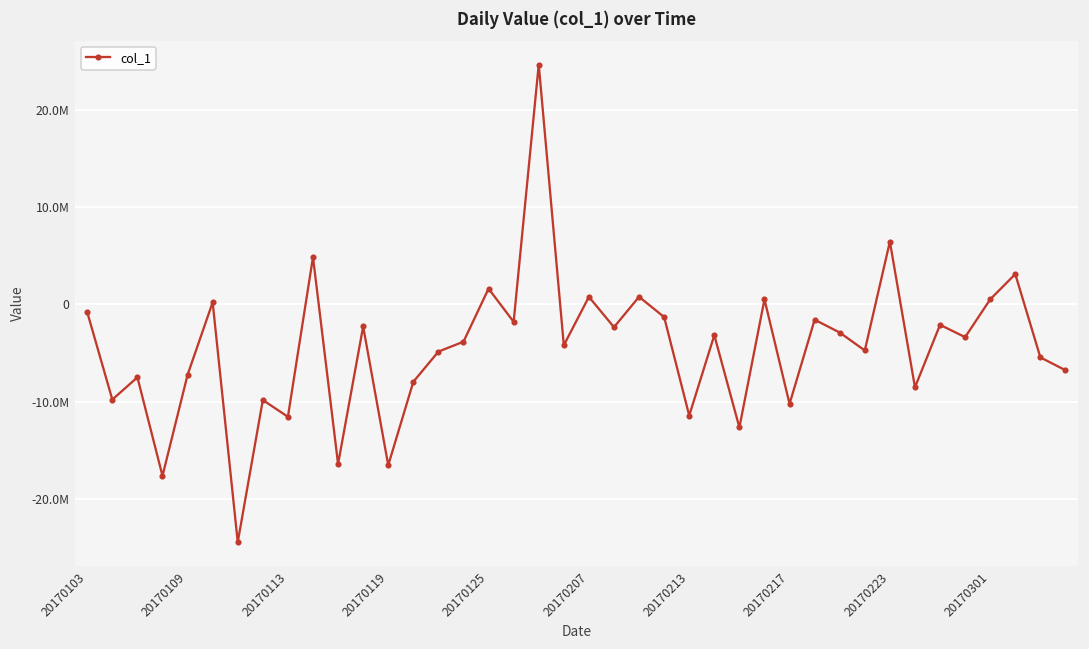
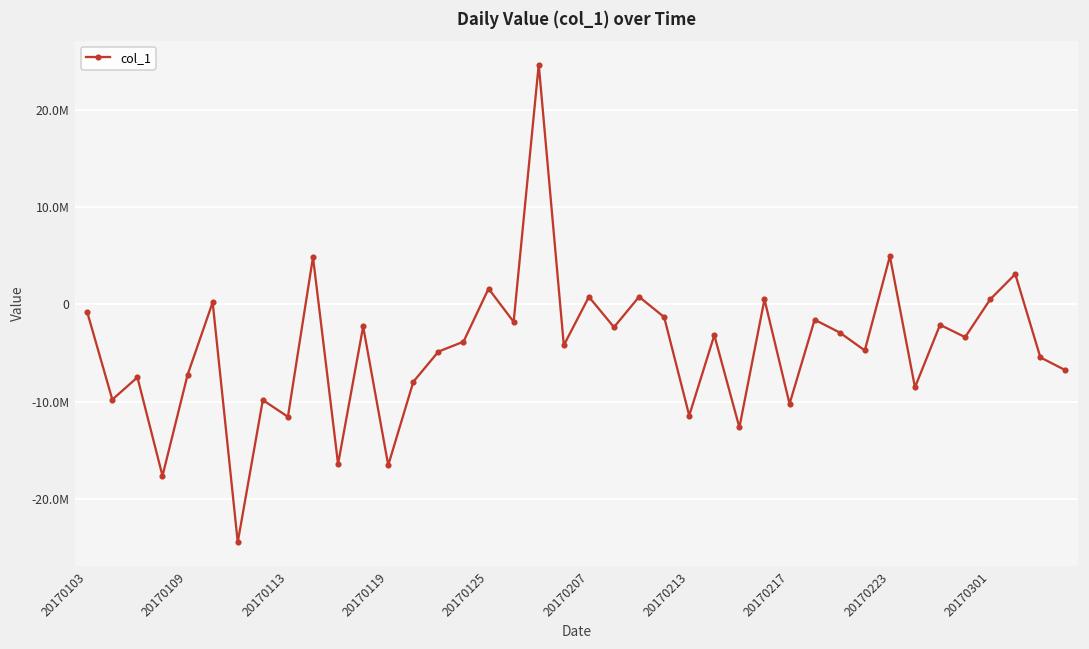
20170223: 6000000 -> 5000000
